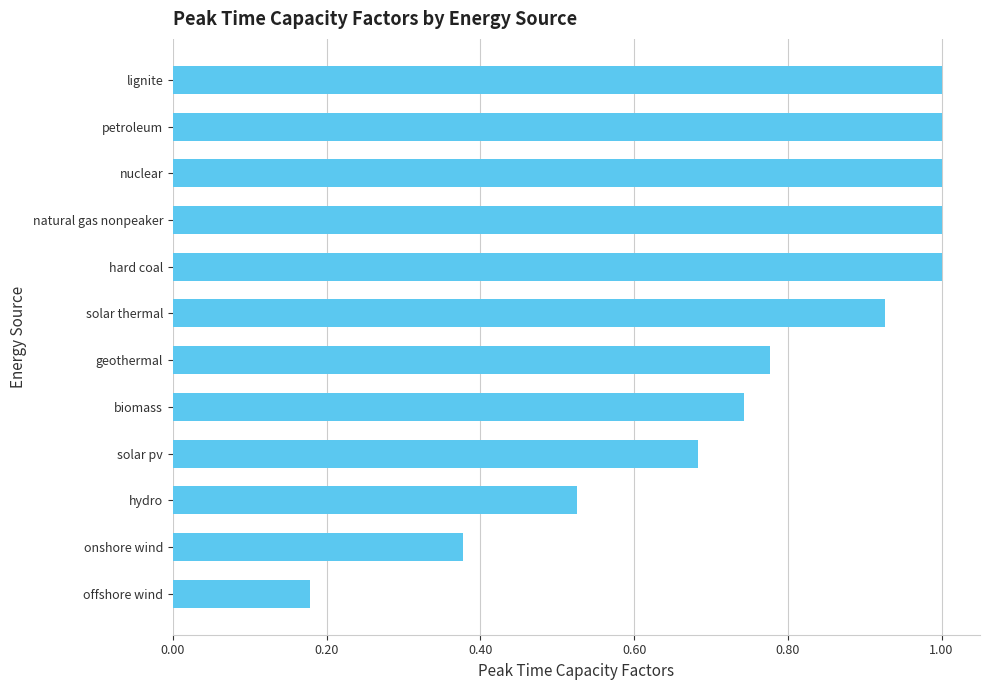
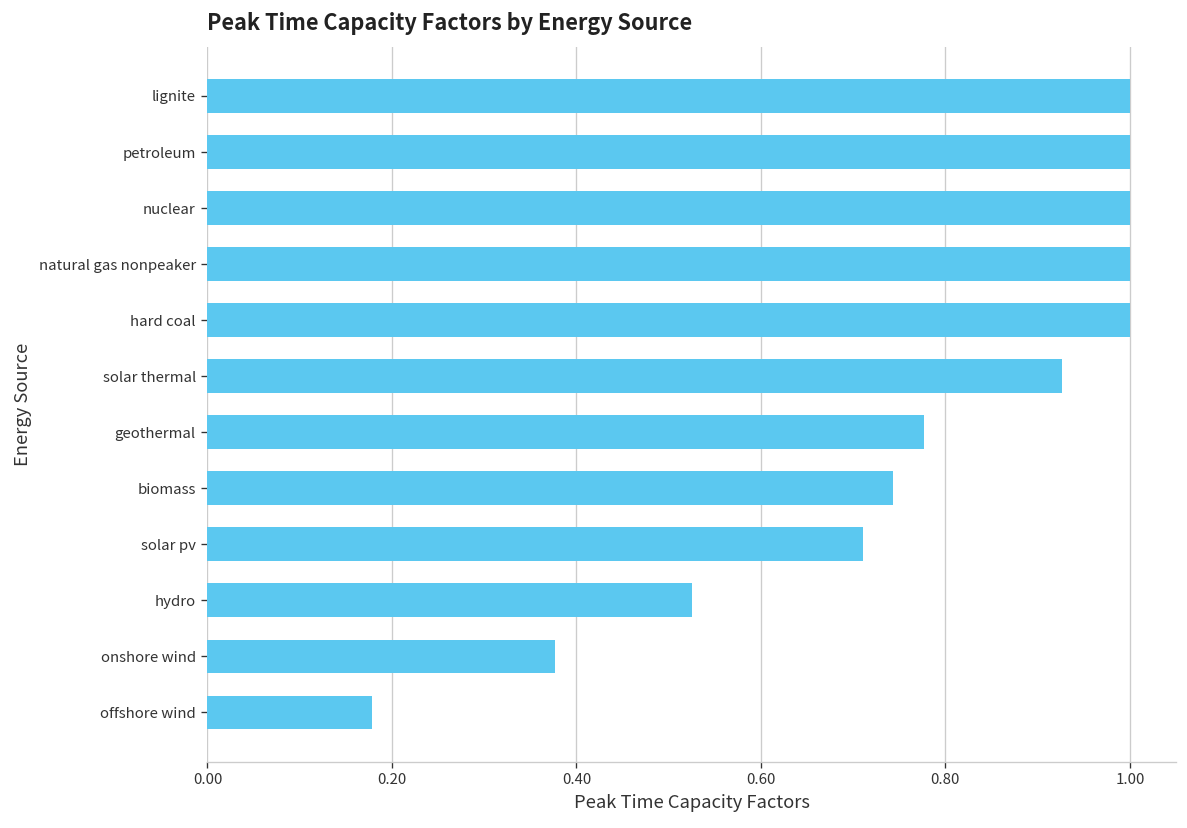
solar pv: 0.68 -> 0.71
